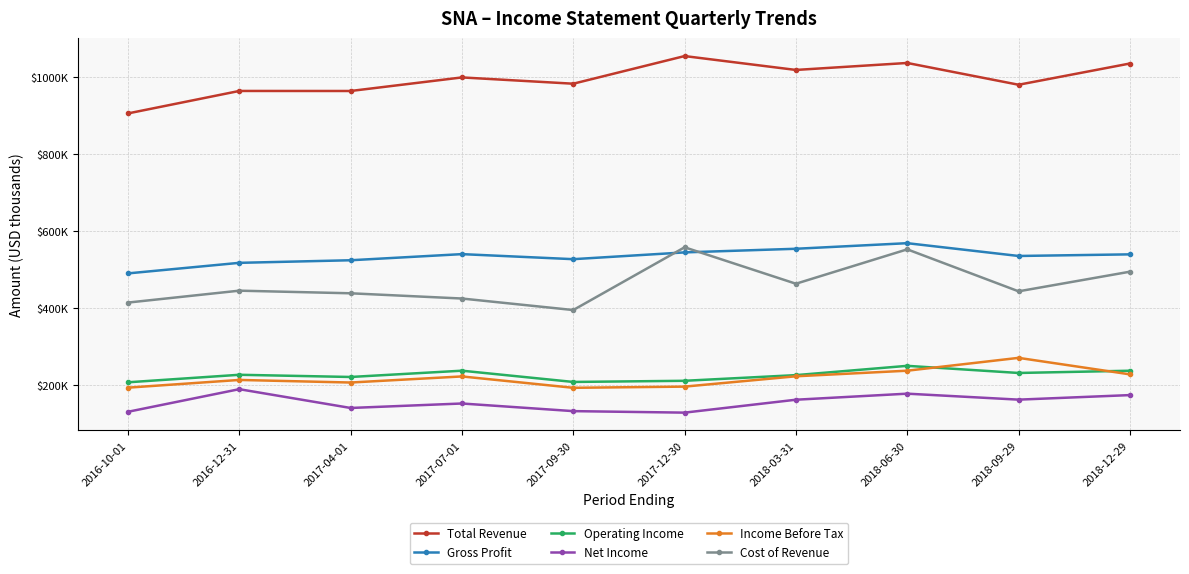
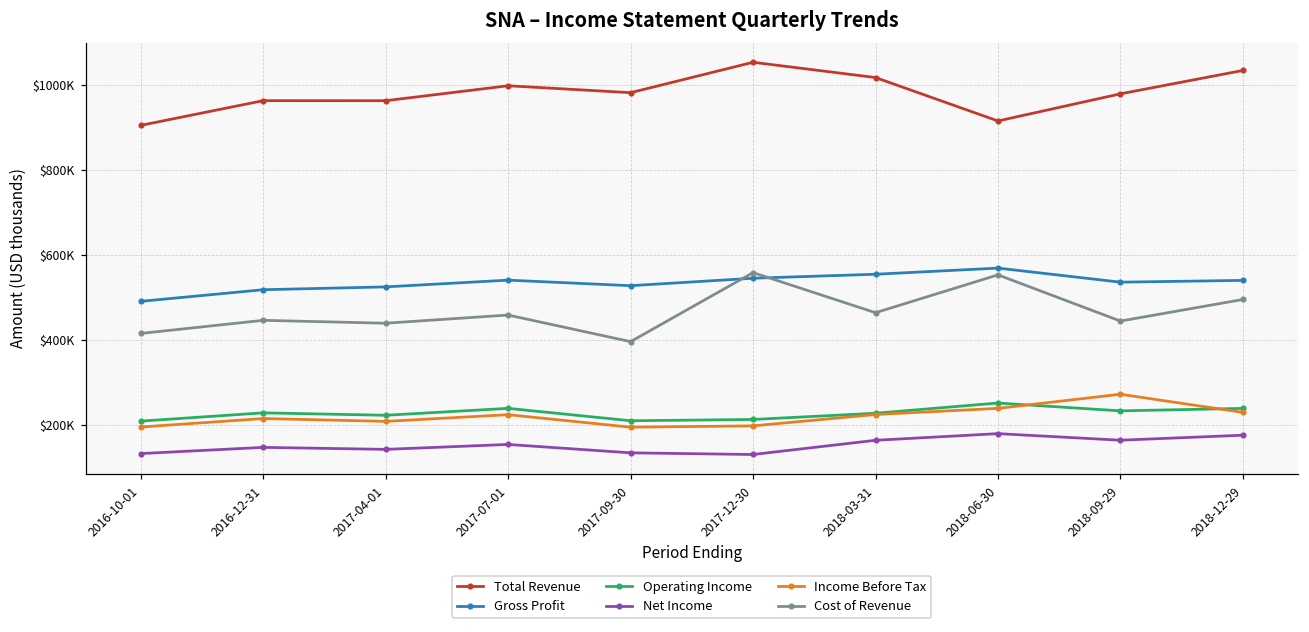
Net Income, 2016-12-31: $190000 -> $150000
Cost of Revenue, 2017-07-01: $430000 -> $460000
Total Revenue, 2018-06-30: $1040000 -> $920000
